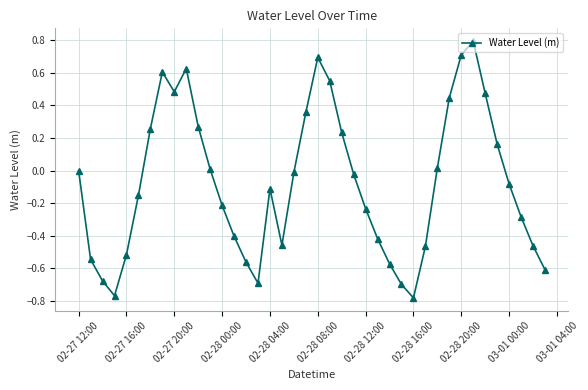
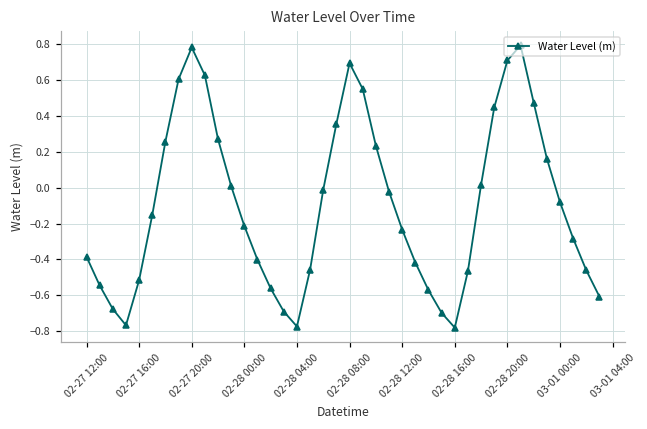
02-27 12:00: 0.00 -> -0.38
02-27 20:00: 0.48 -> 0.78
02-28 04:00: -0.11 -> -0.77
